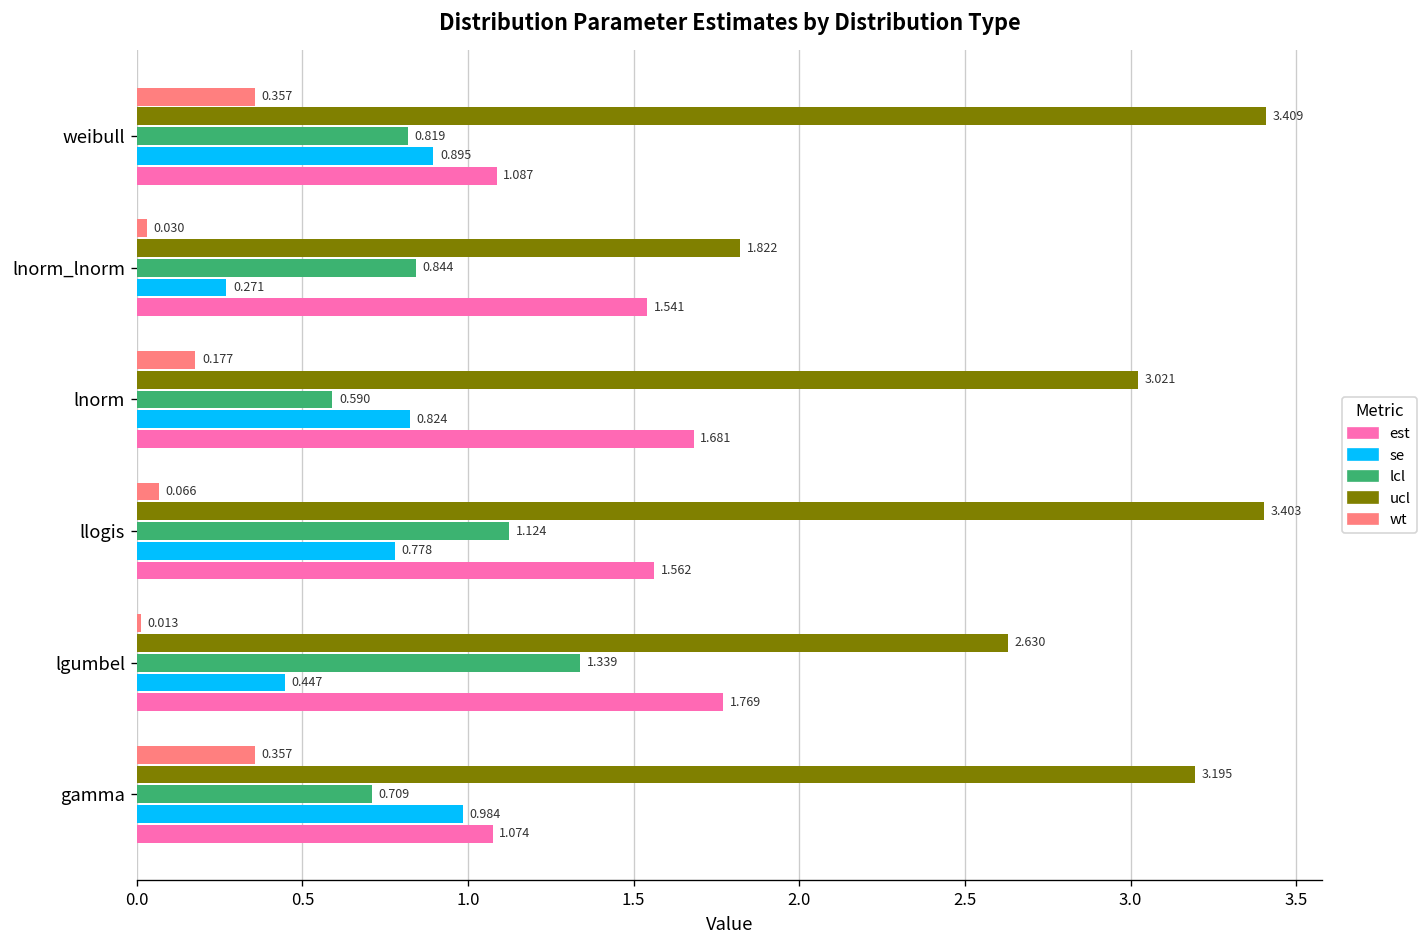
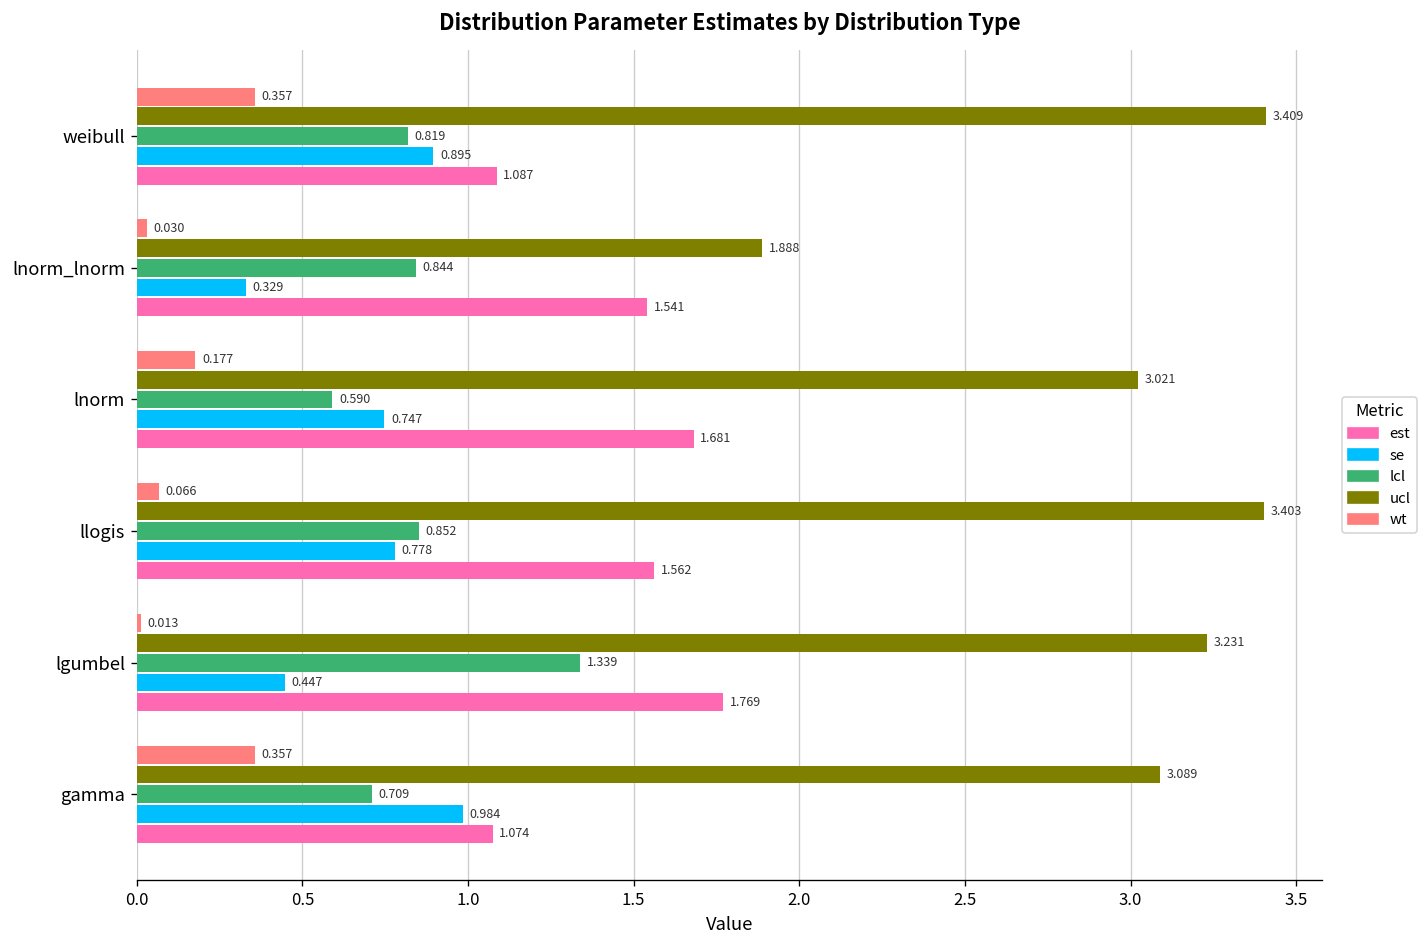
ucl, lnorm_lnorm: 1.822 -> 1.888
se, lnorm_lnorm: 0.271 -> 0.329
se, lnorm: 0.824 -> 0.747
lcl, llogis: 1.124 -> 0.852
ucl, lgumbel: 2.630 -> 3.231
ucl, gamma: 3.195 -> 3.089
